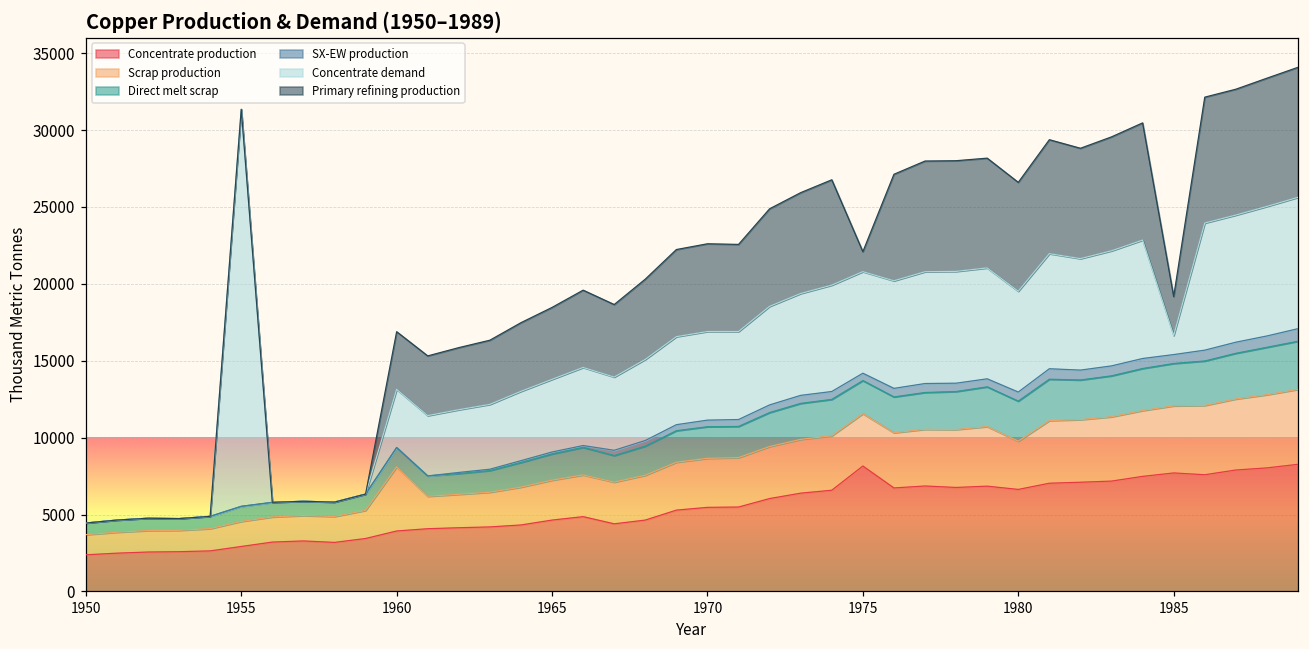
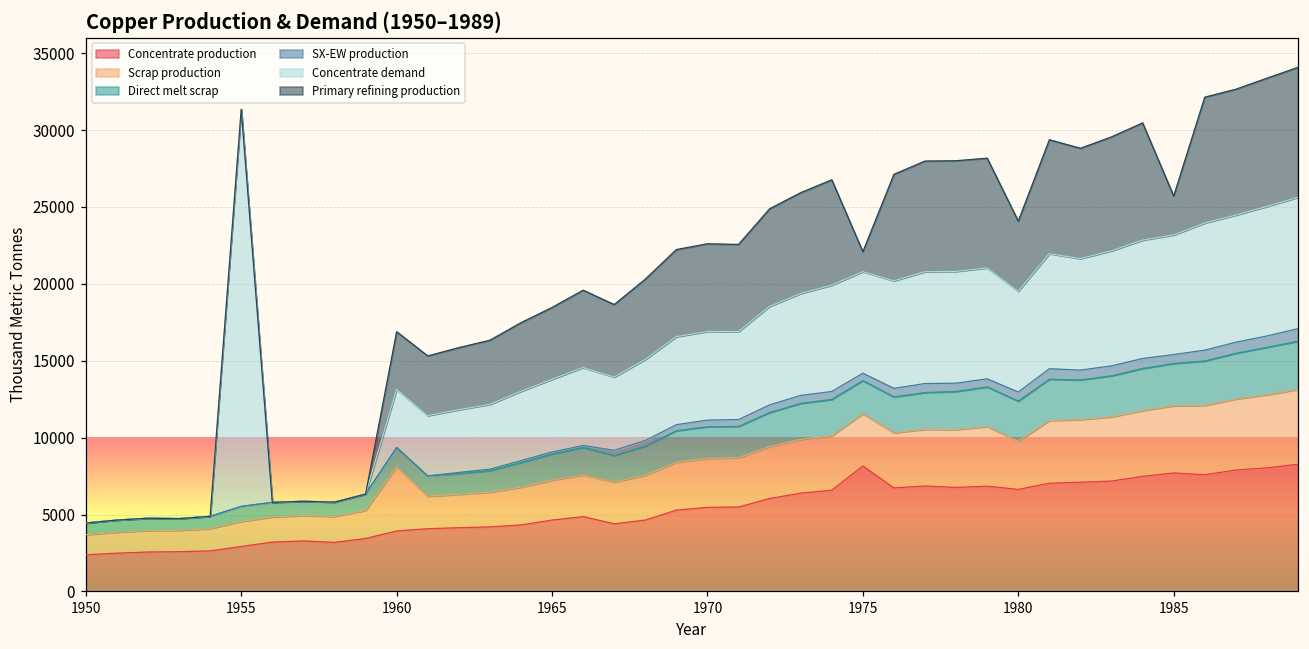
Primary refining production, 1980: 7100 -> 4600
Concentrate demand, 1985: 1200 -> 7800
